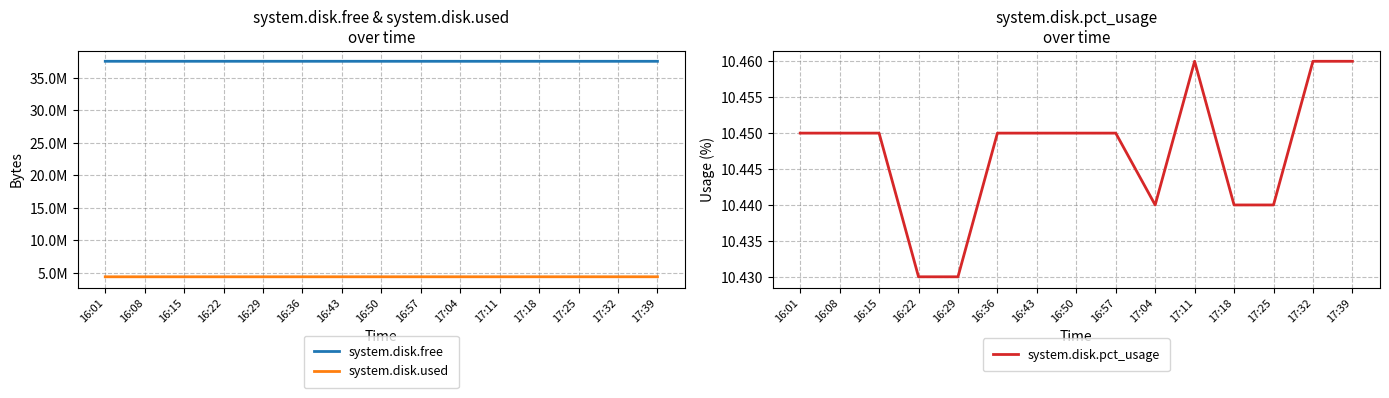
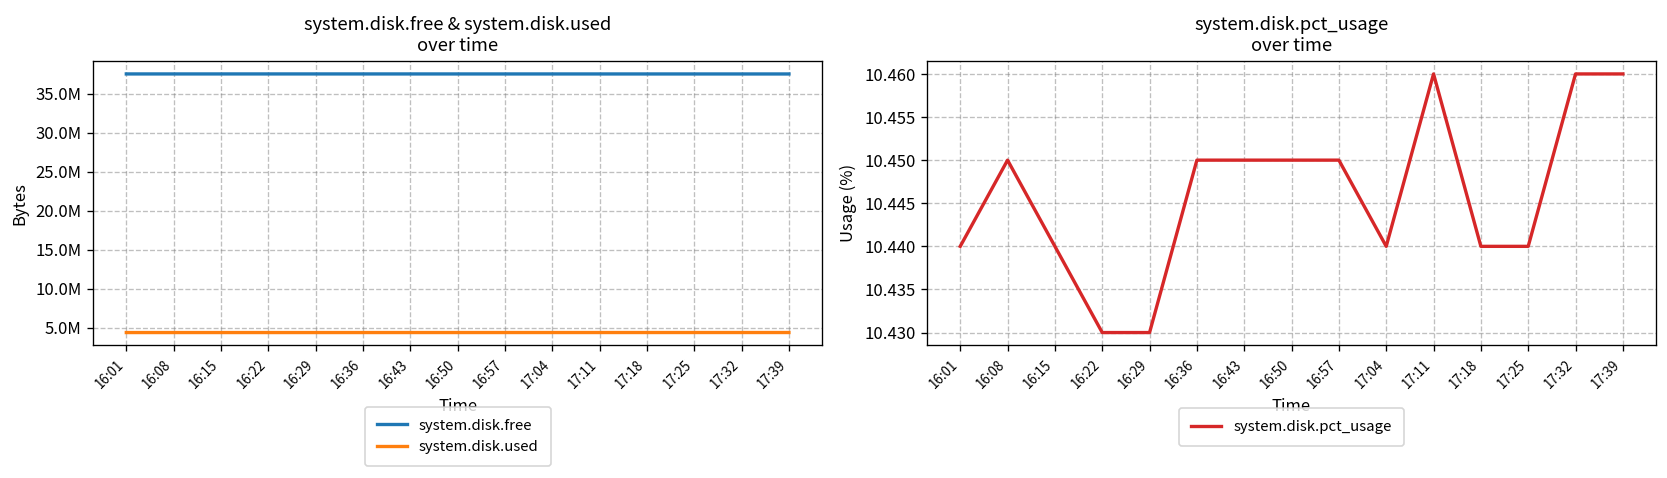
system.disk.pct_usage over time, 16:01: 10.45 -> 10.44
system.disk.pct_usage over time, 16:15: 10.45 -> 10.44
